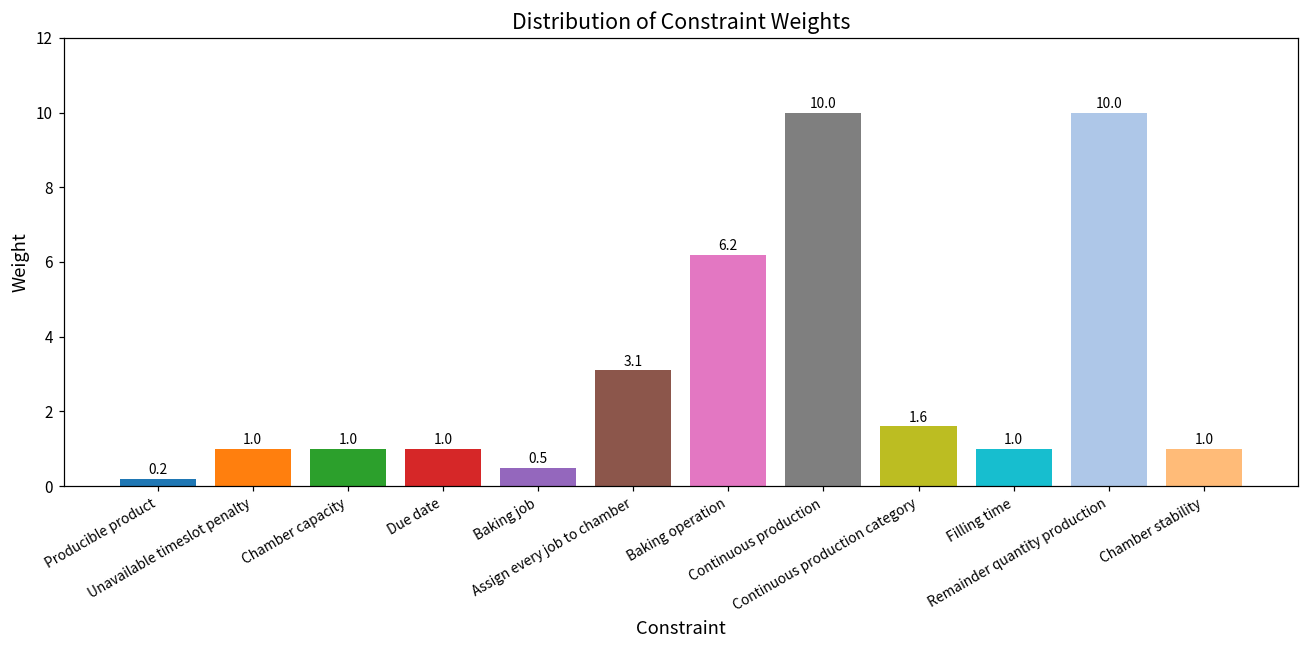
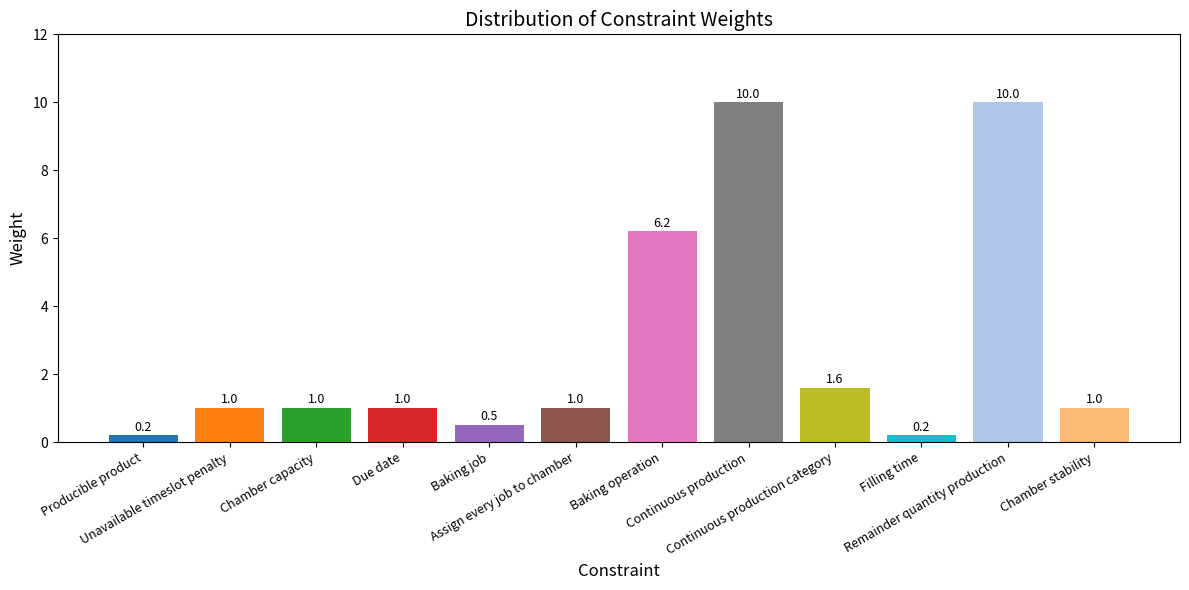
Assign every job to chamber: 3.1 -> 1.0
Filling time: 1.0 -> 0.2
